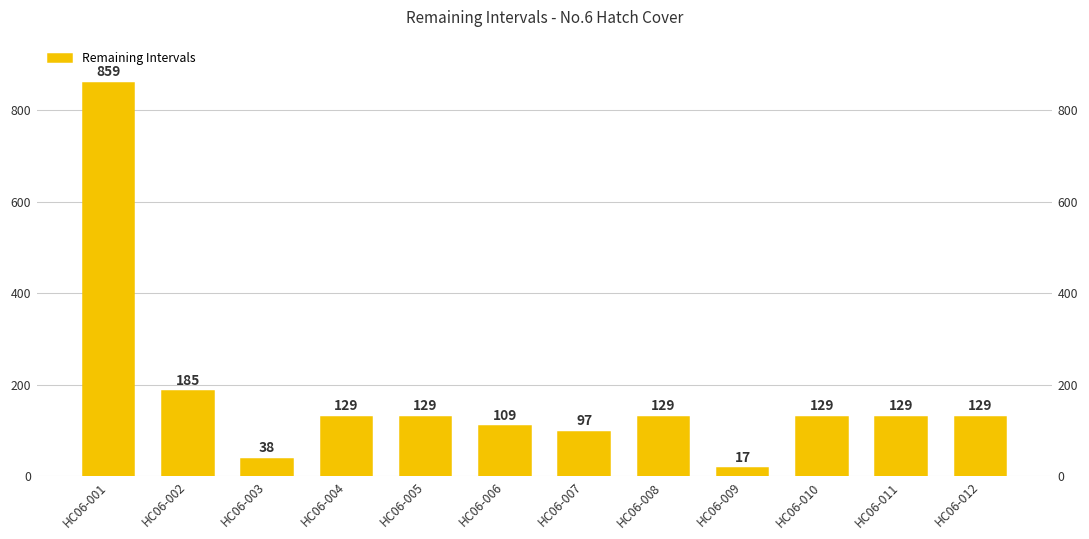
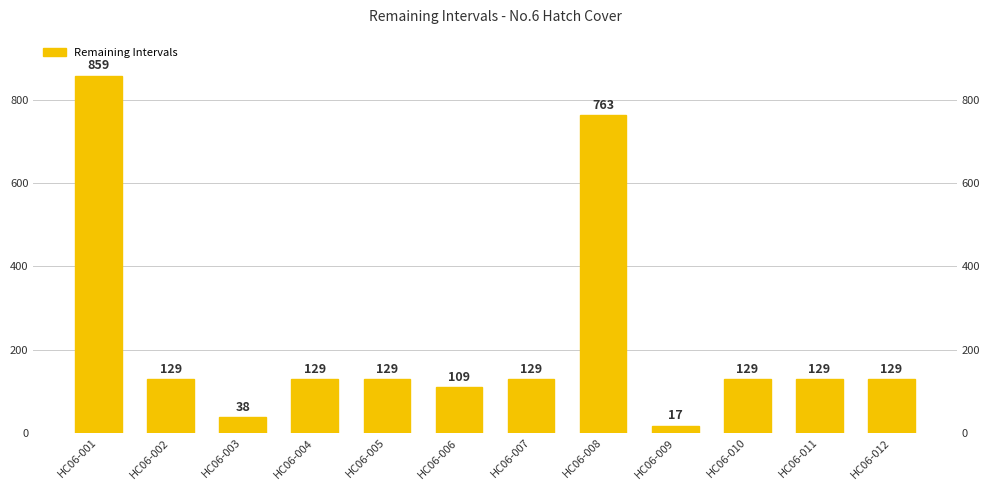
HC06-002: 185 -> 129
HC06-007: 97 -> 129
HC06-008: 129 -> 763
